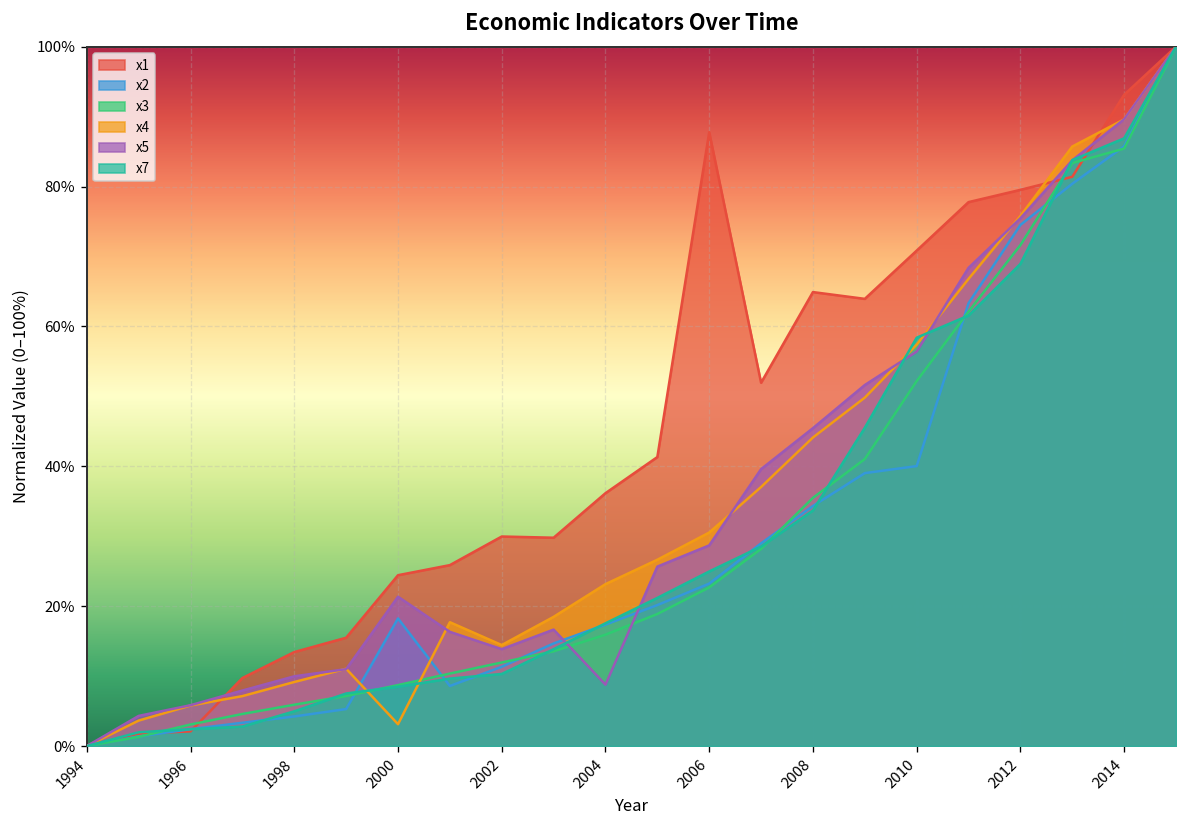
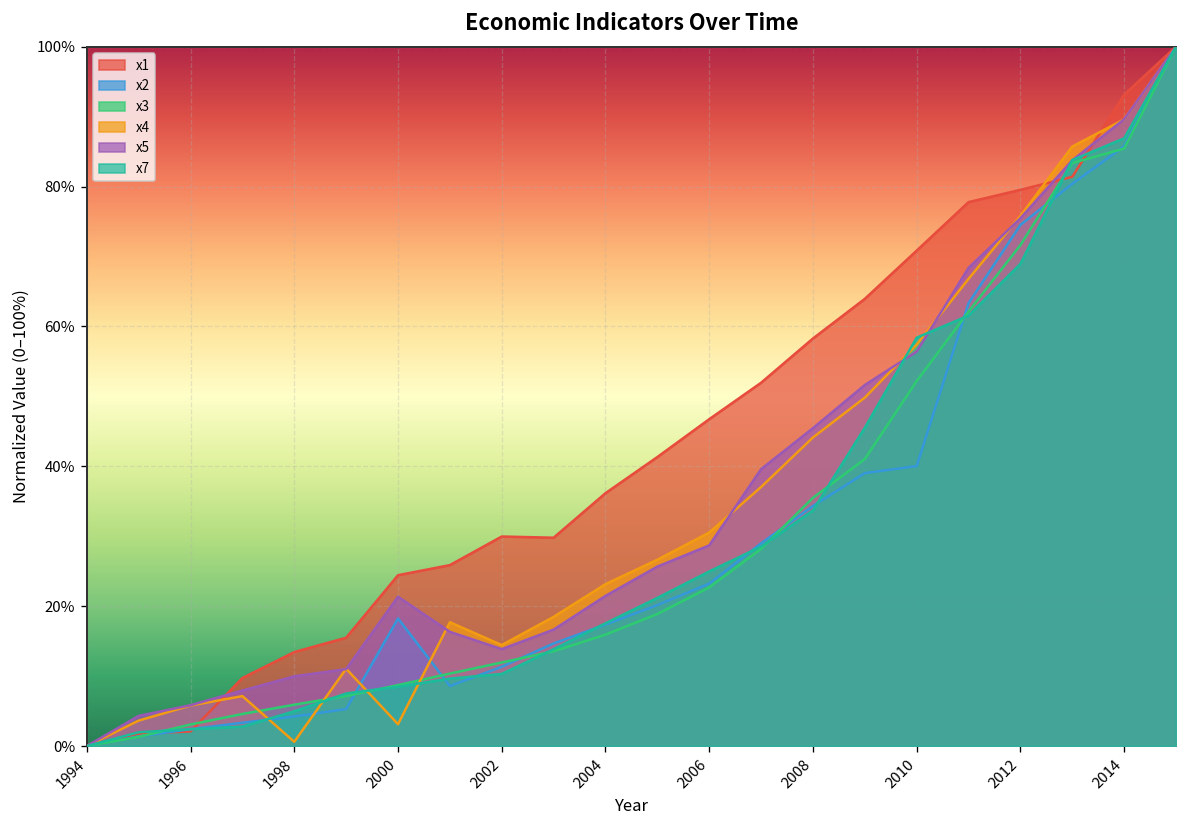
x4, 1998: 9% -> 1%
x5, 2004: 9% -> 21%
x1, 2006: 88% -> 47%
x1, 2008: 65% -> 58%
